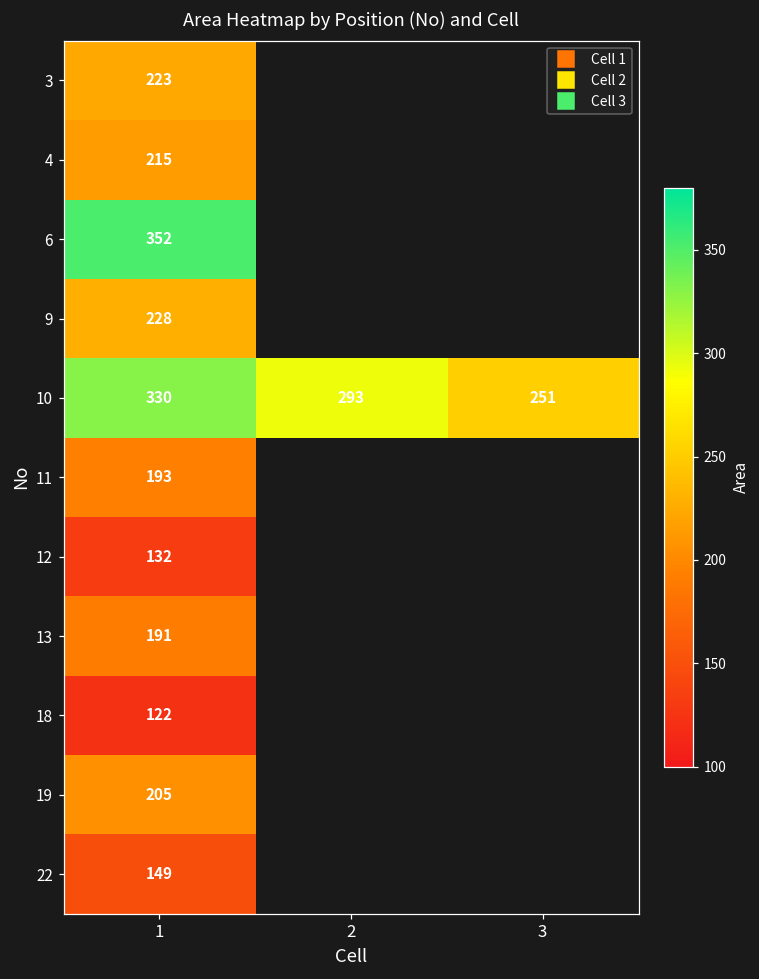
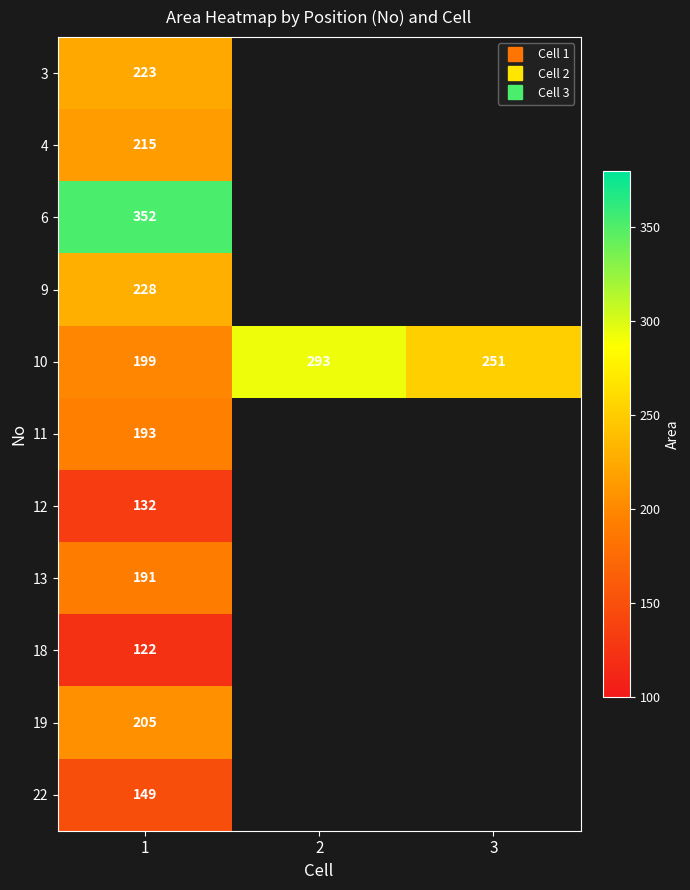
10, 1: 330 -> 199
